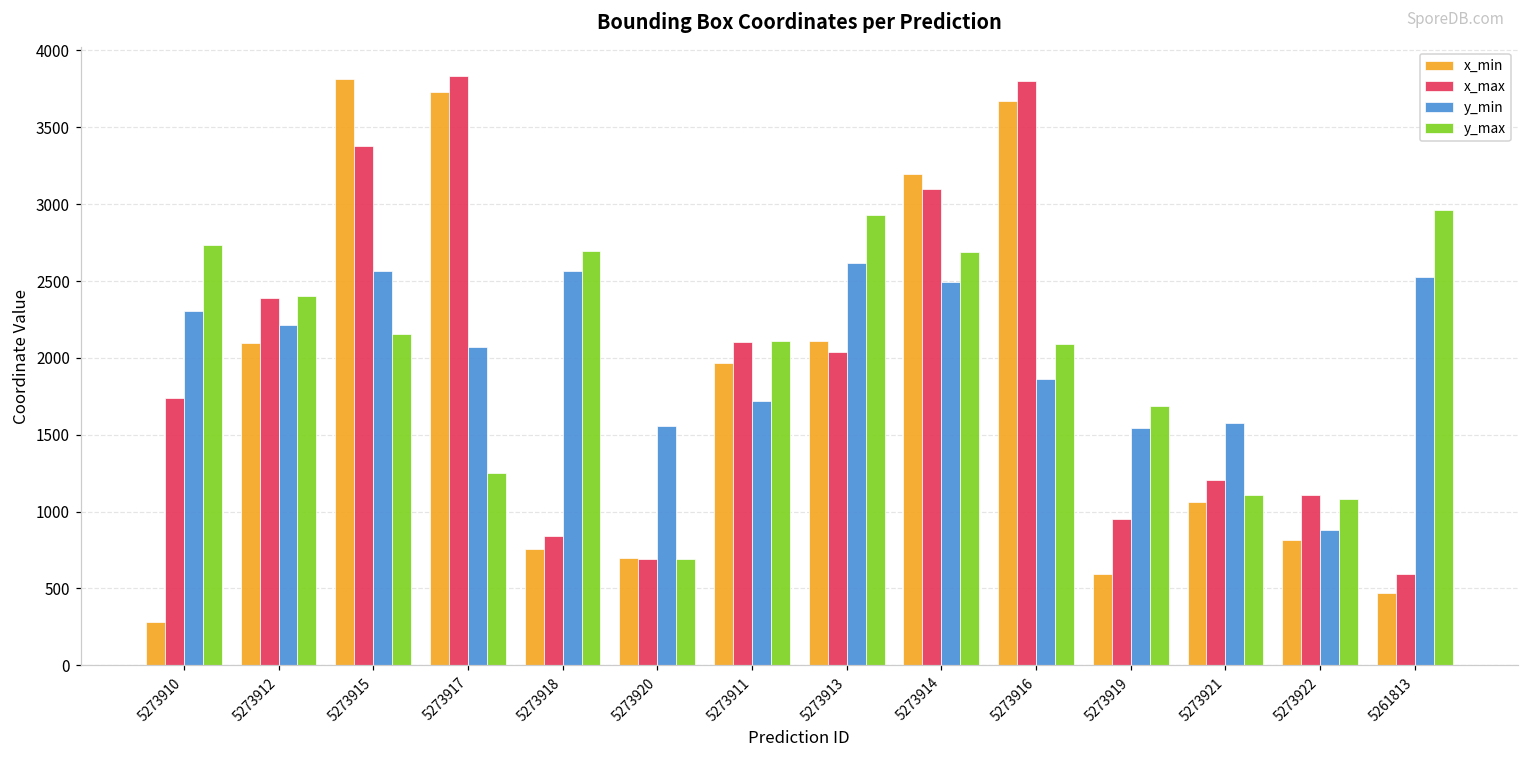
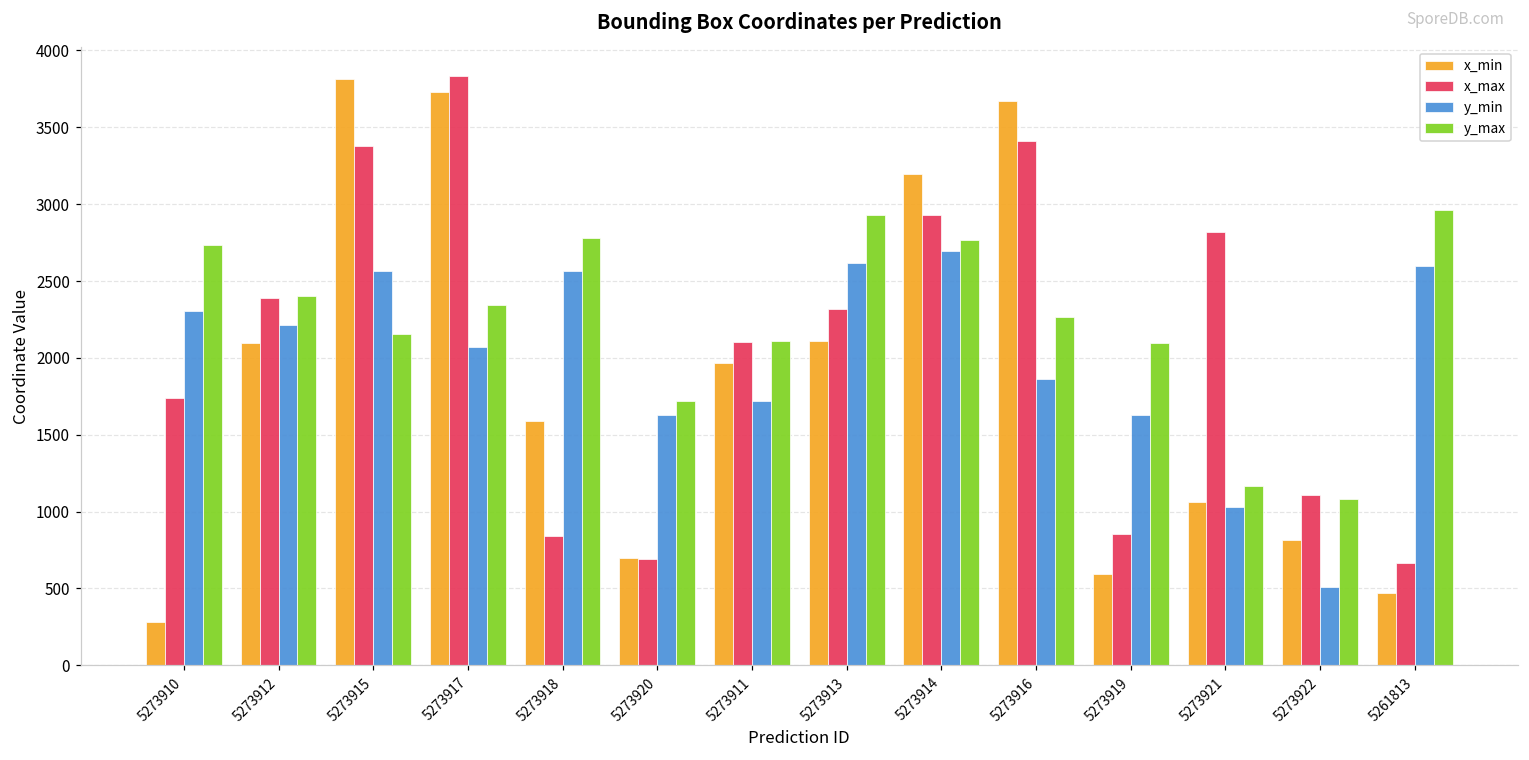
y_max, 5273917: 1250 -> 2340
x_min, 5273918: 760 -> 1590
y_max, 5273918: 2700 -> 2780
y_min, 5273920: 1560 -> 1630
y_max, 5273920: 690 -> 1720
x_max, 5273913: 2040 -> 2320
x_max, 5273914: 3100 -> 2930
y_min, 5273914: 2490 -> 2690
y_max, 5273914: 2690 -> 2770
x_max, 5273916: 3800 -> 3410
y_max, 5273916: 2090 -> 2260
x_max, 5273919: 950 -> 850
y_min, 5273919: 1550 -> 1630
y_max, 5273919: 1690 -> 2100
x_max, 5273921: 1210 -> 2820
y_min, 5273921: 1580 -> 1030
y_max, 5273921: 1110 -> 1170
y_min, 5273922: 880 -> 510
x_max, 5261813: 590 -> 660
y_min, 5261813: 2520 -> 2600
